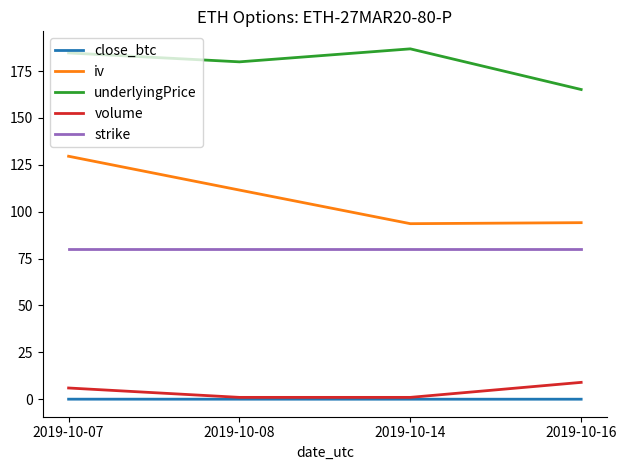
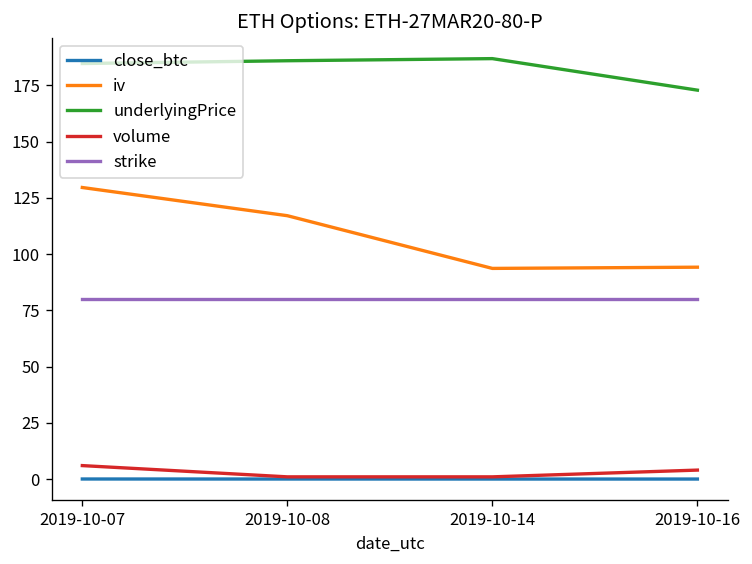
iv, 2019-10-08: 112 -> 117
underlyingPrice, 2019-10-08: 180 -> 186
underlyingPrice, 2019-10-16: 165 -> 173
volume, 2019-10-16: 9 -> 4
